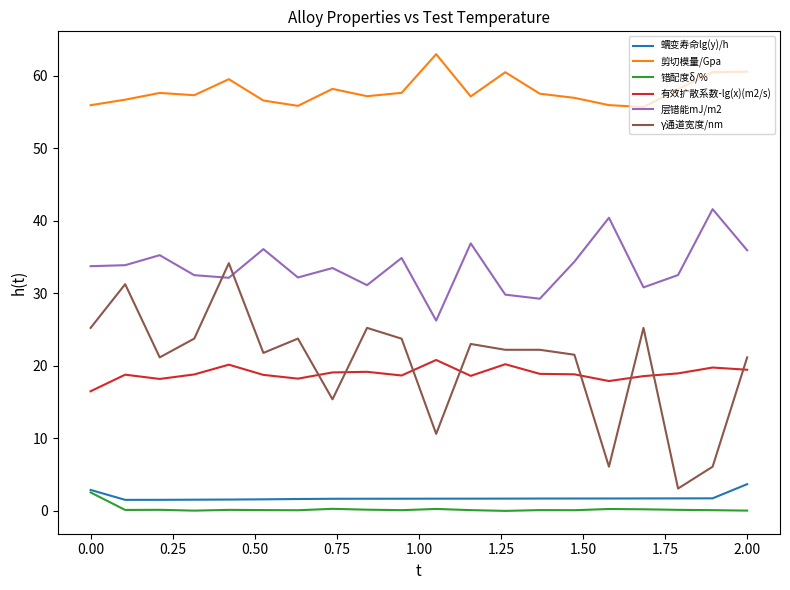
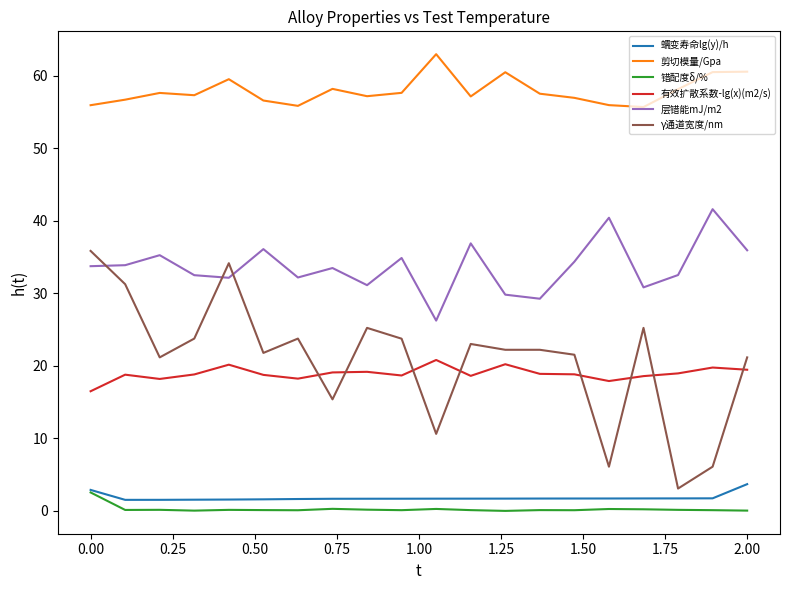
γ通道宽度/nm, 0.00: 25 -> 36
